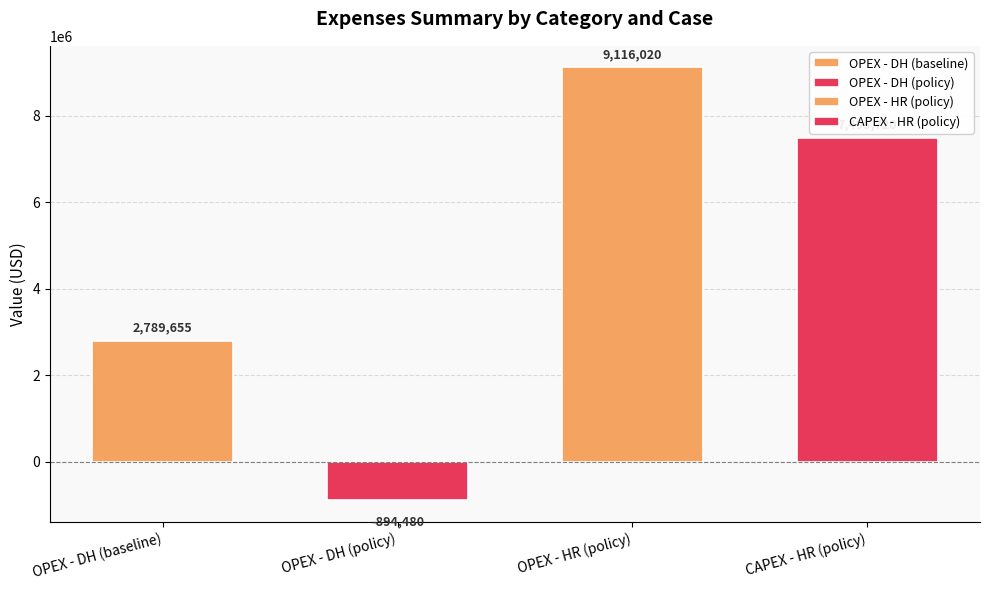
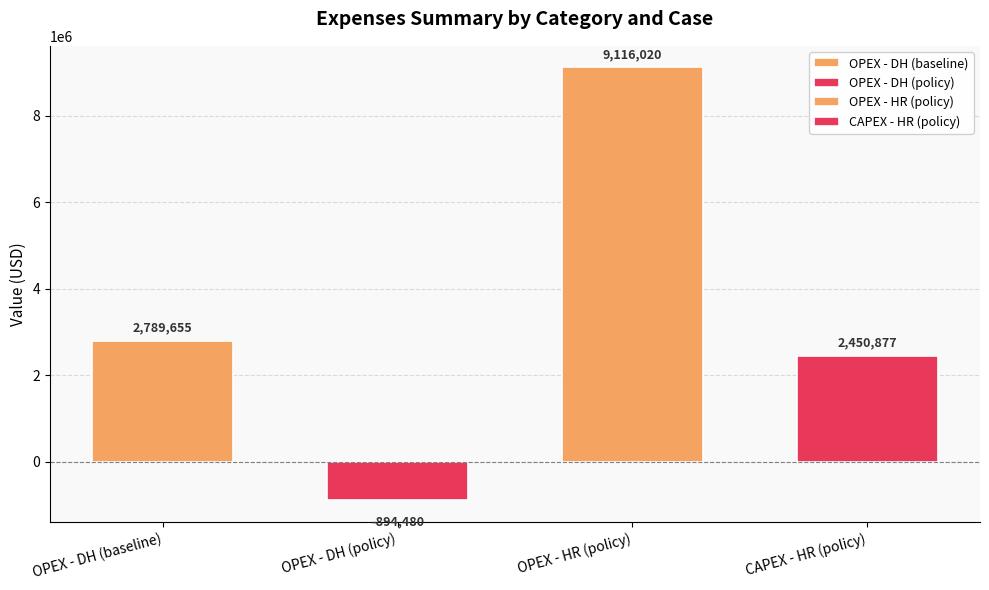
CAPEX - HR (policy): 7500000 -> 2500000
